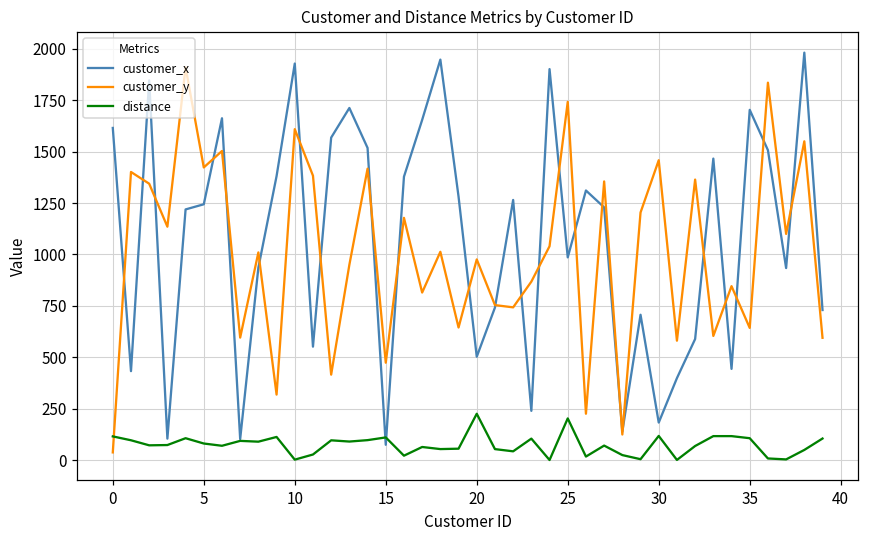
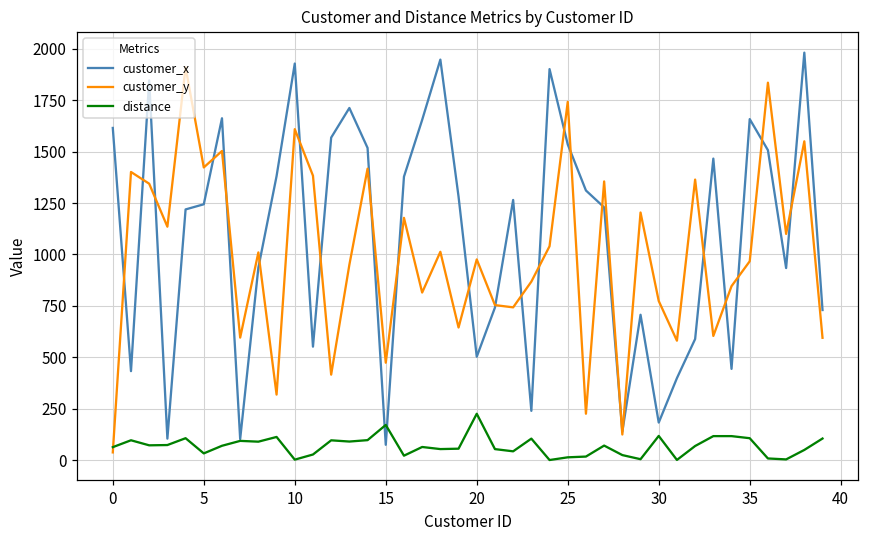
distance, 0: 120 -> 60
distance, 5: 80 -> 30
distance, 15: 110 -> 170
customer_x, 25: 990 -> 1540
distance, 25: 200 -> 10
customer_y, 30: 1460 -> 770
customer_x, 35: 1700 -> 1660
customer_y, 35: 640 -> 970
